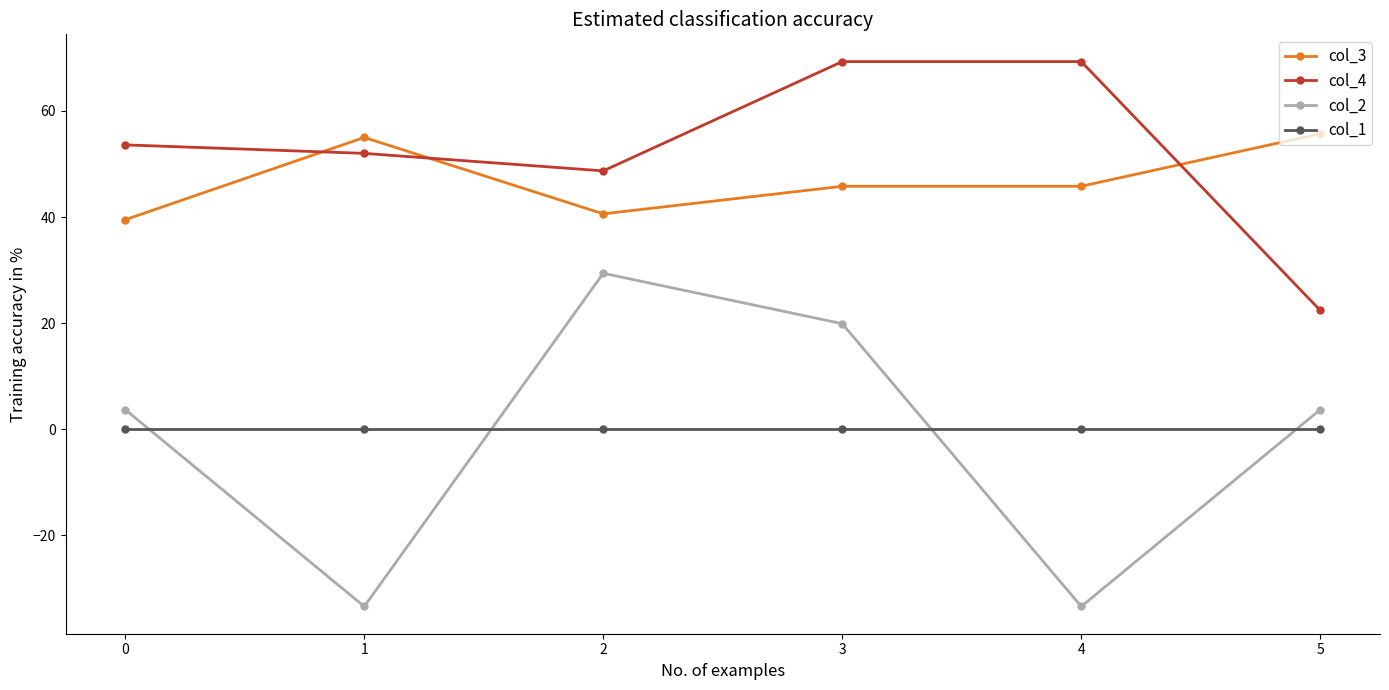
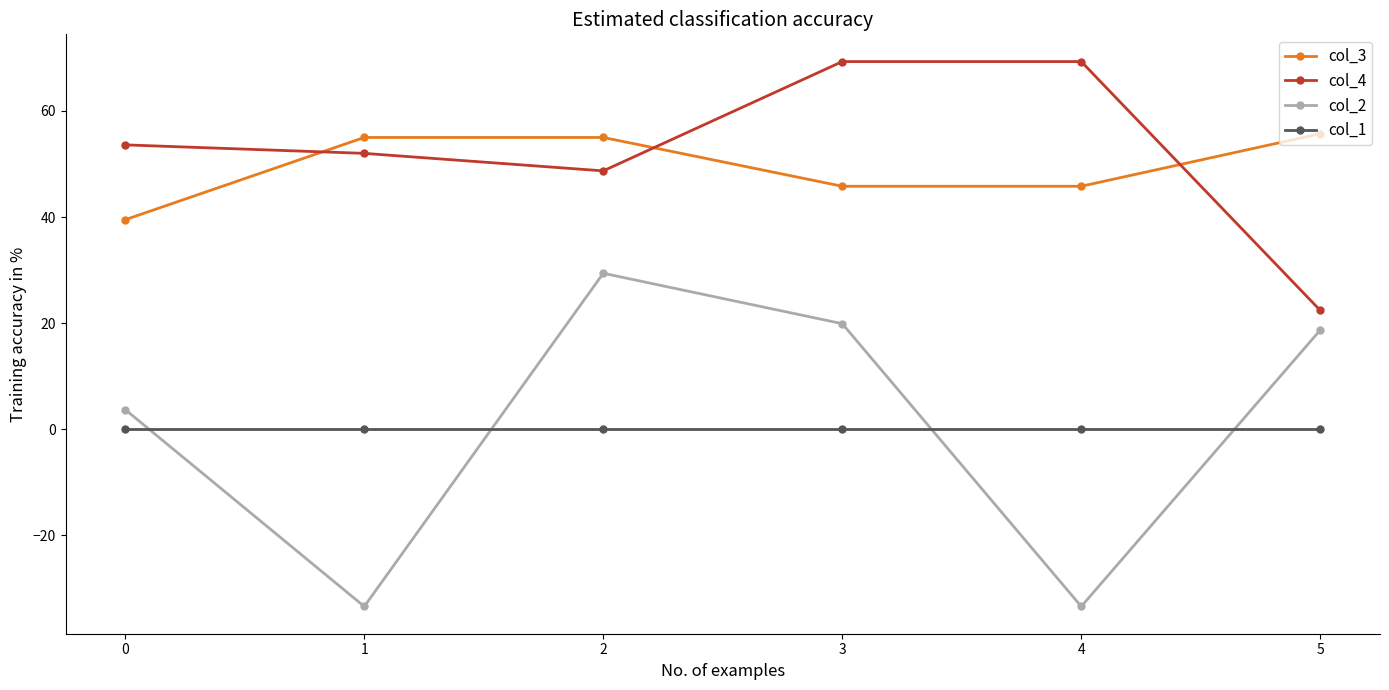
col_3, 2: 41 -> 55
col_2, 5: 4 -> 19
